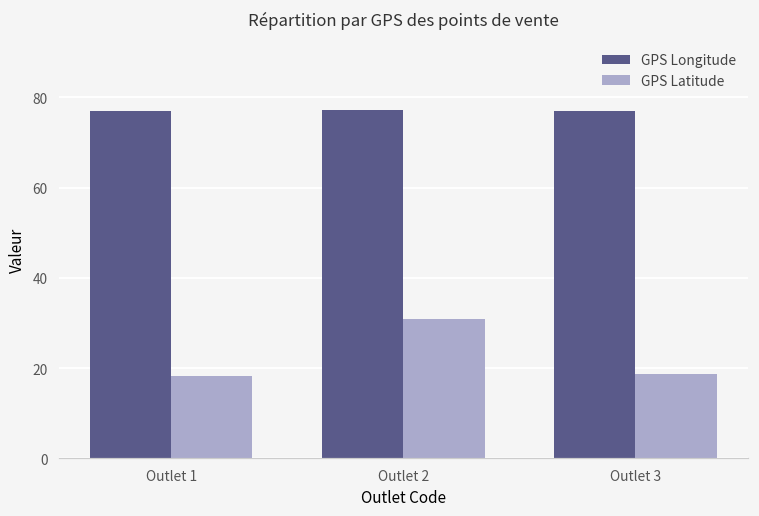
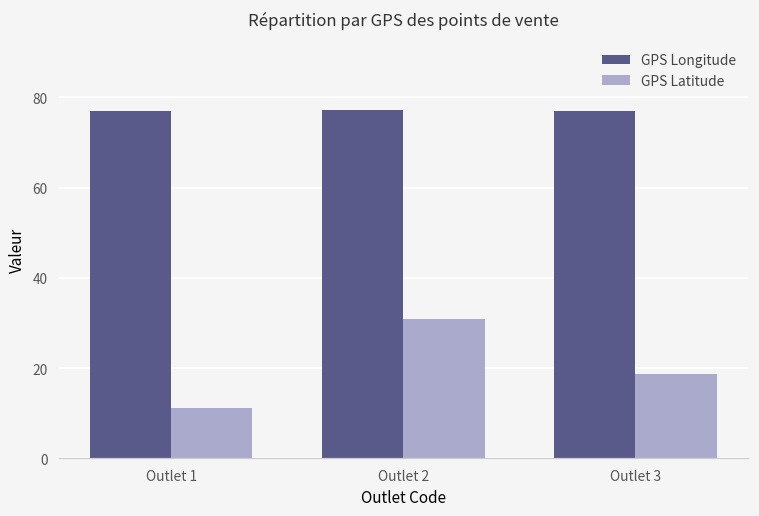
GPS Latitude, Outlet 1: 18 -> 11
